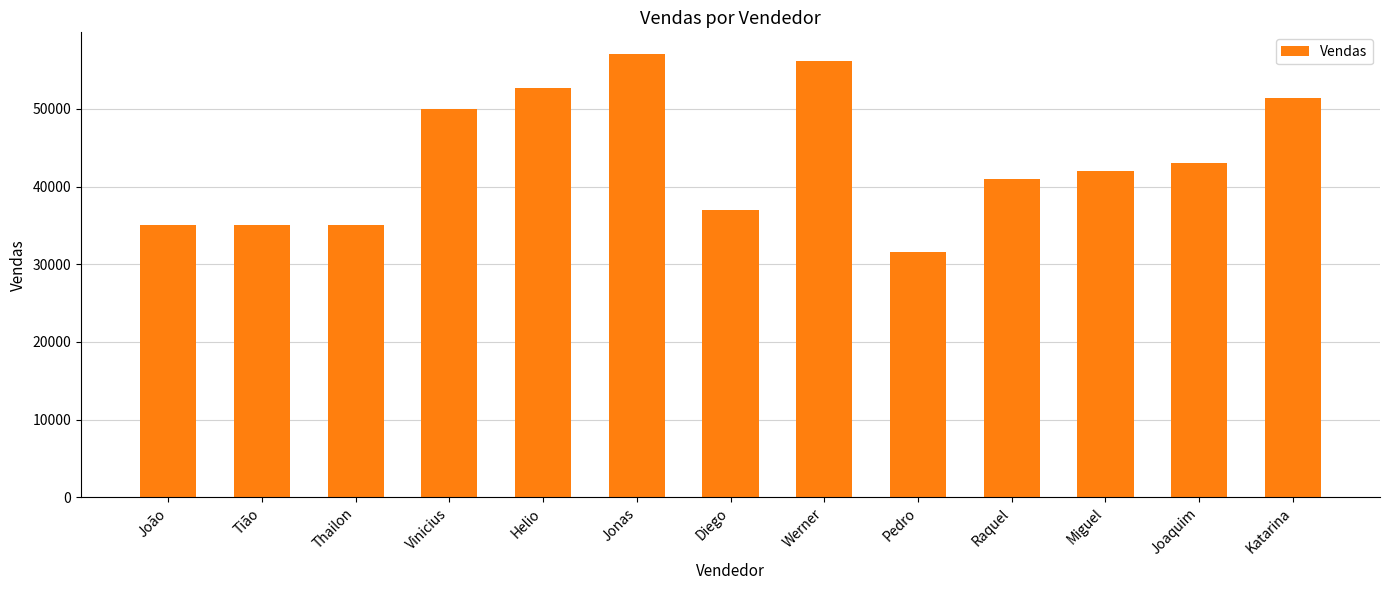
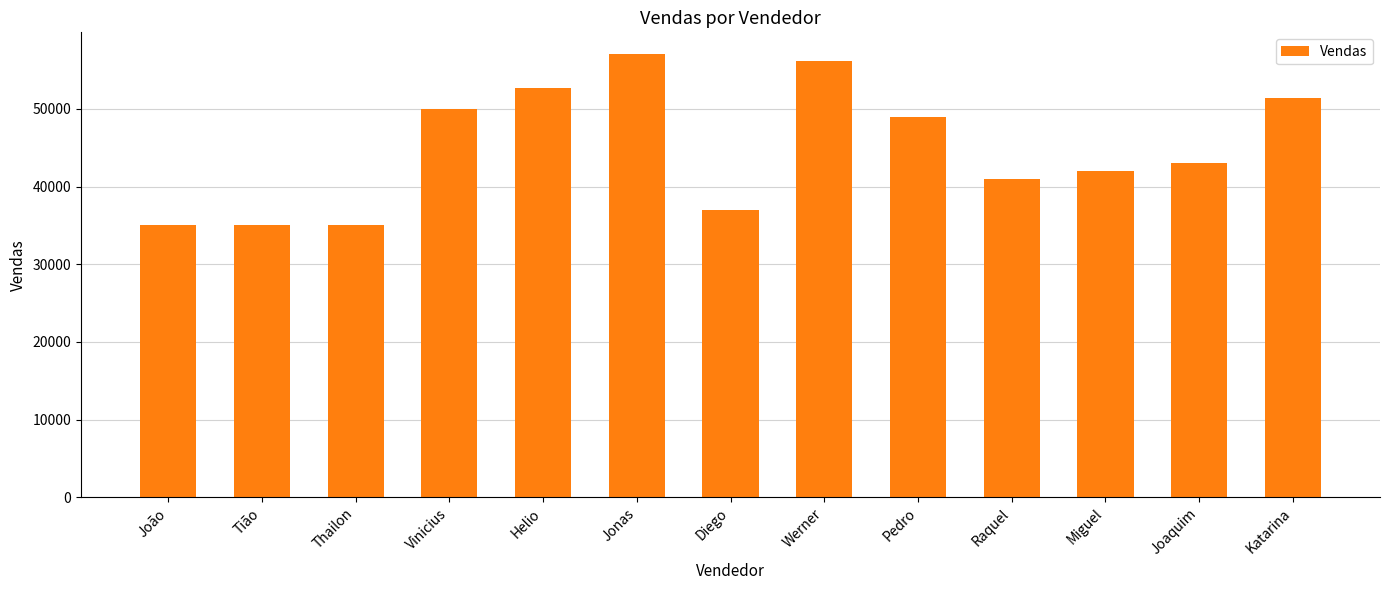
Pedro: 32000 -> 49000
